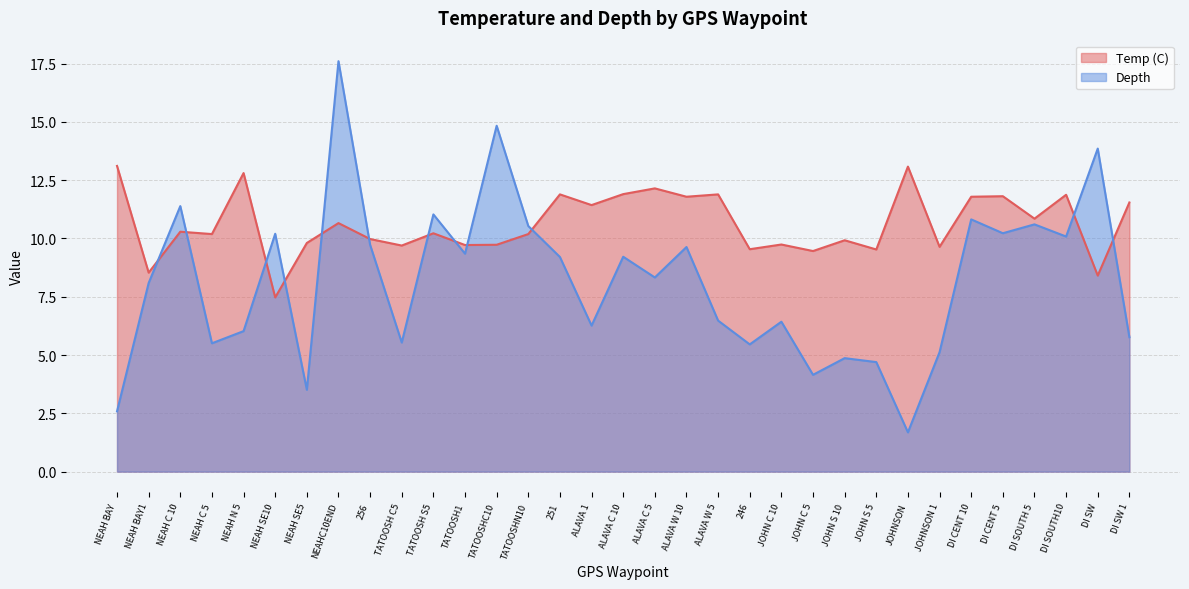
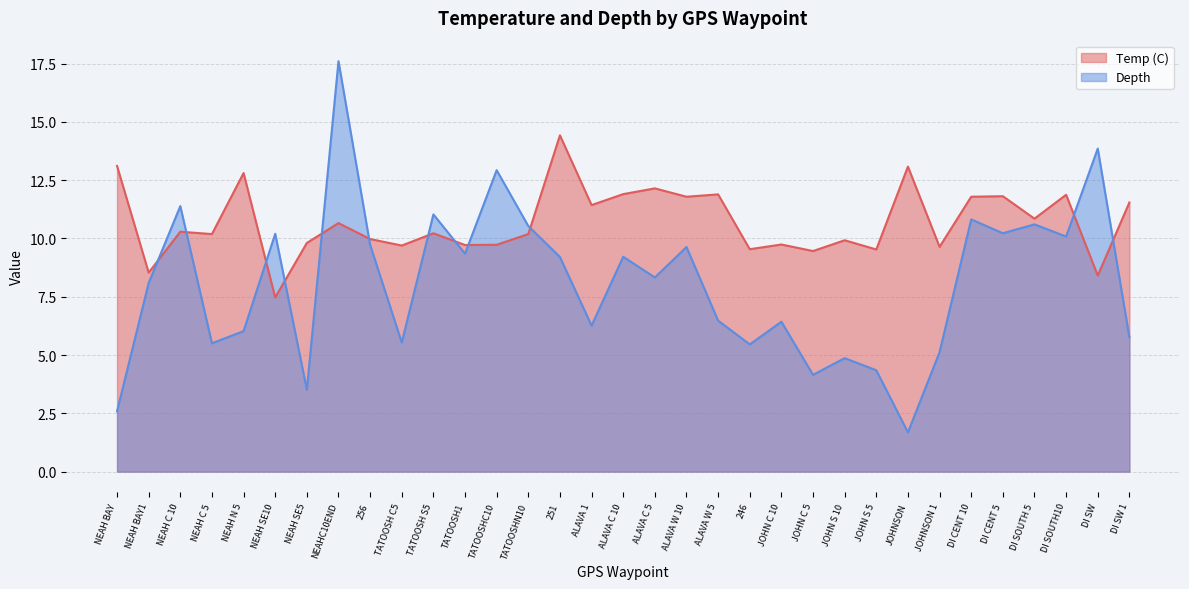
Depth, TATOOSHC10: 14.8 -> 12.9
Temp (C), 251: 11.9 -> 14.4
Depth, JOHN S 5: 4.7 -> 4.3
